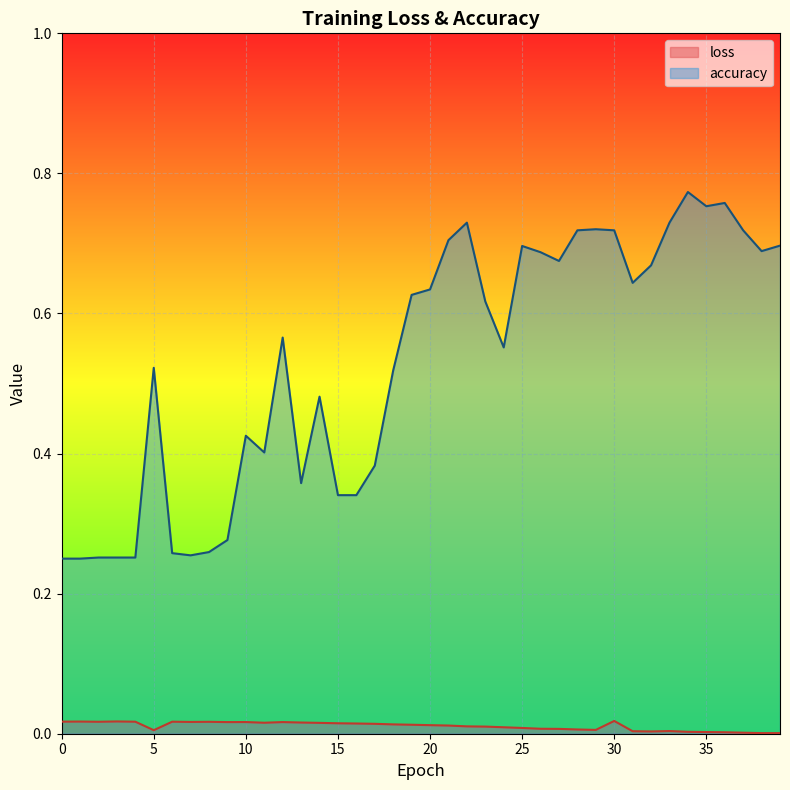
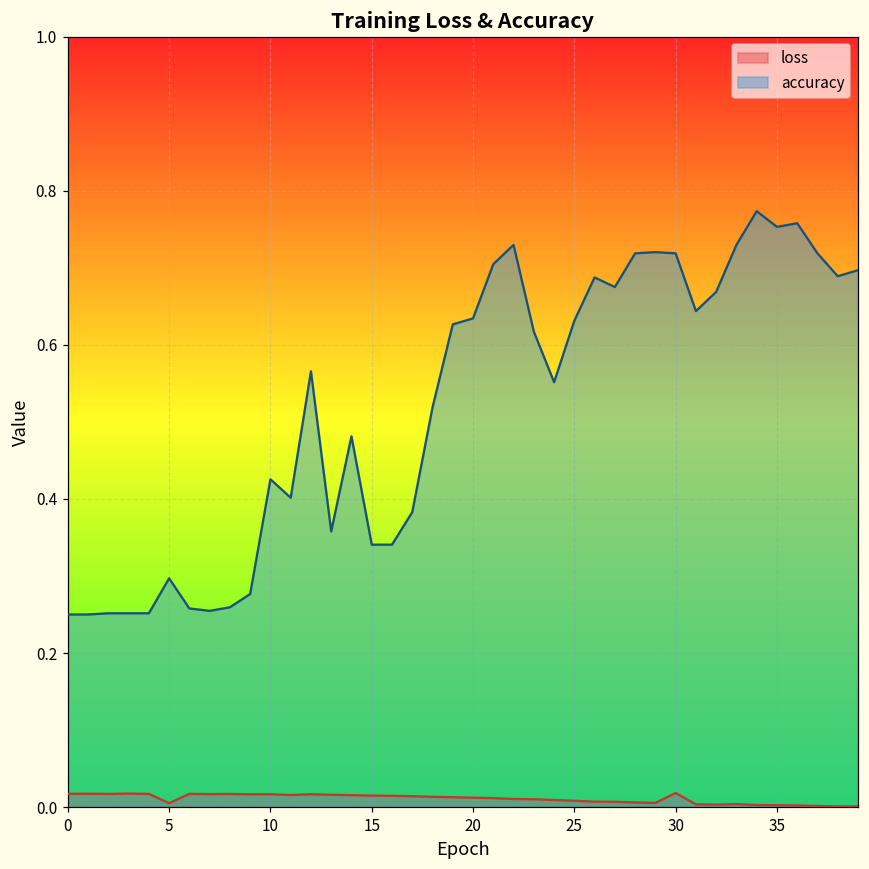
accuracy, 5: 0.52 -> 0.30
accuracy, 25: 0.70 -> 0.63
